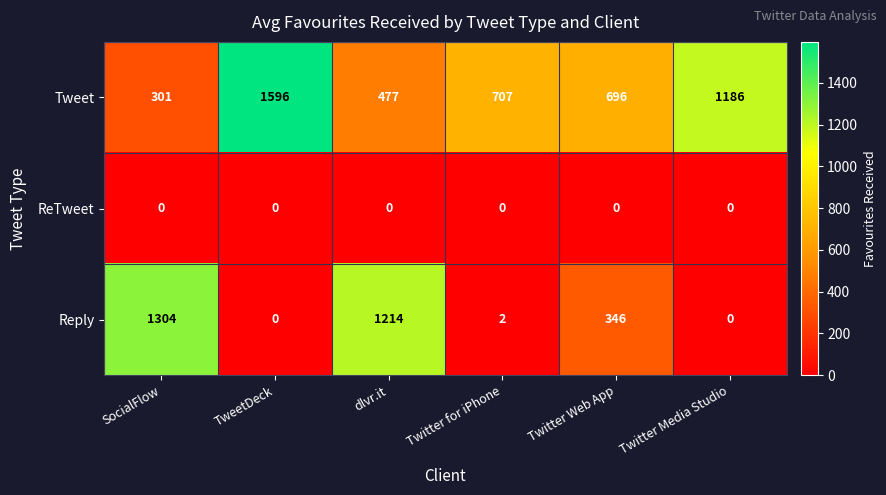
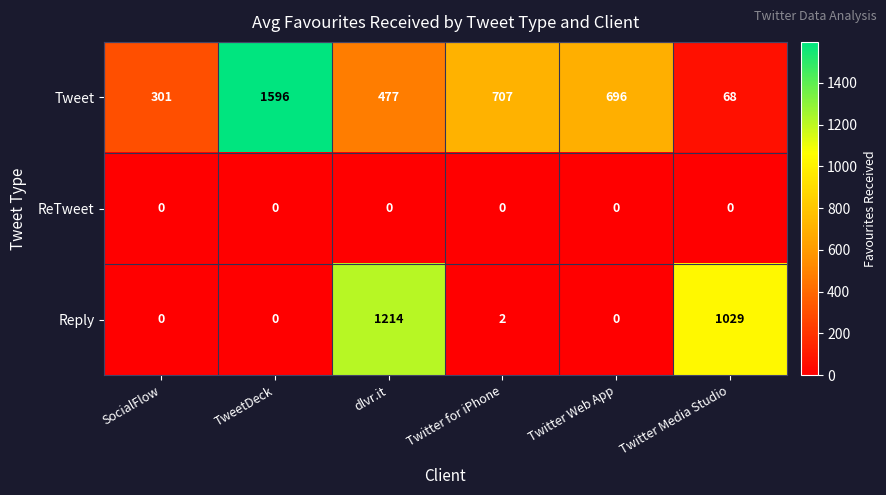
Tweet, Twitter Media Studio: 1186 -> 68
Reply, SocialFlow: 1304 -> 0
Reply, Twitter Web App: 346 -> 0
Reply, Twitter Media Studio: 0 -> 1029
